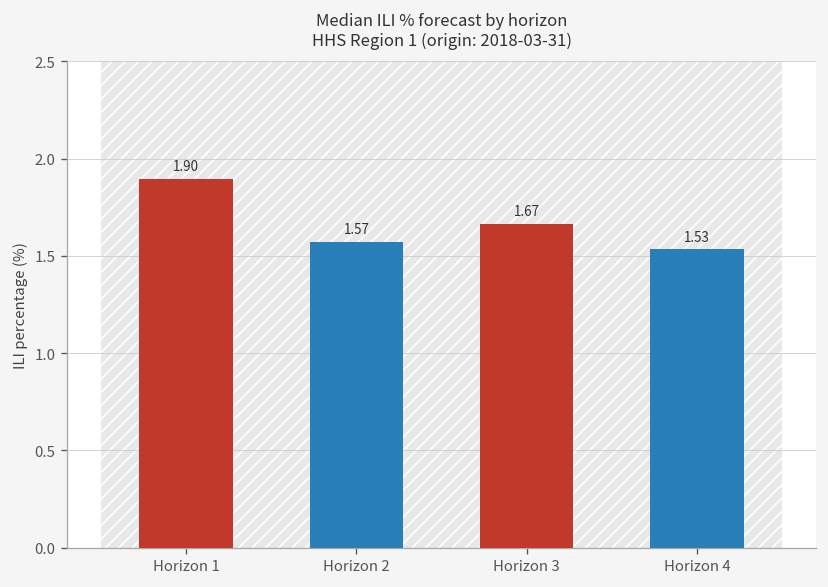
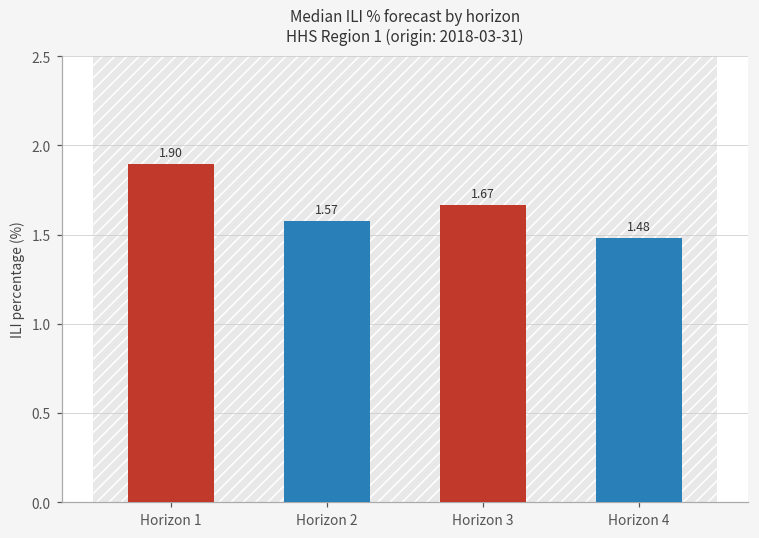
Horizon 4: 1.53 -> 1.48
